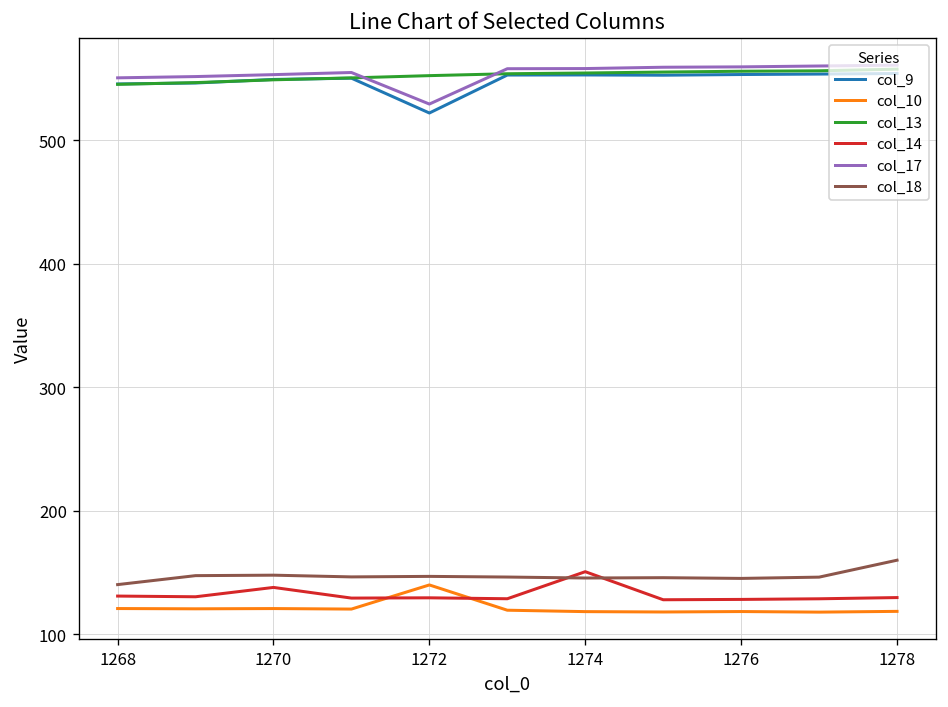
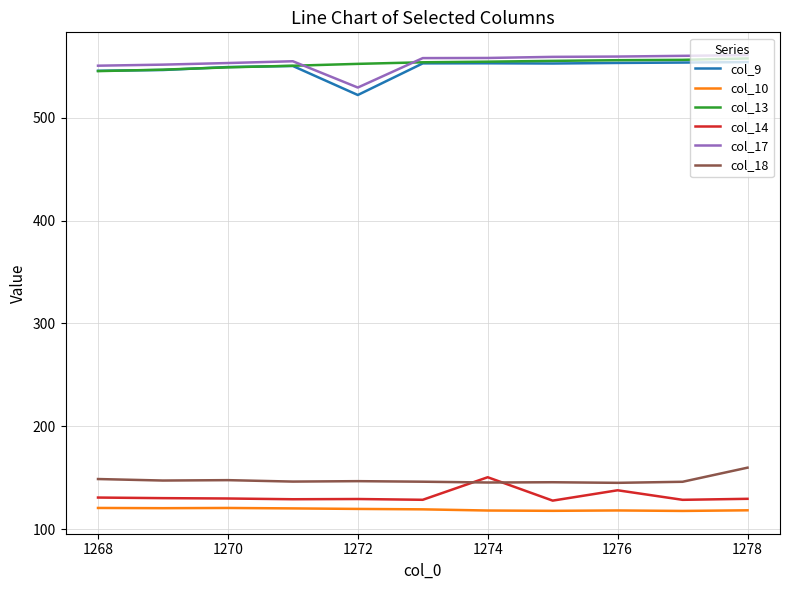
col_18, 1268: 140 -> 149
col_14, 1270: 138 -> 130
col_10, 1272: 140 -> 120
col_14, 1276: 128 -> 138
